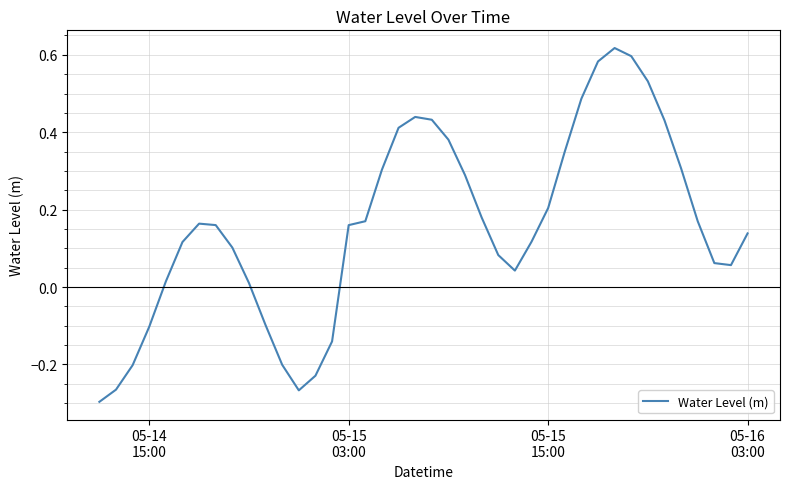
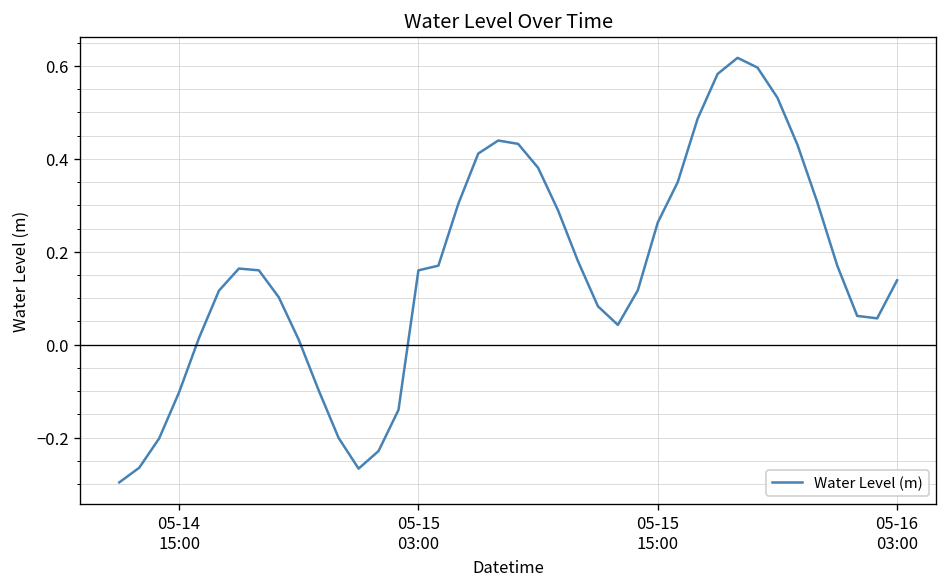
05-15 15:00: 0.20 -> 0.26
